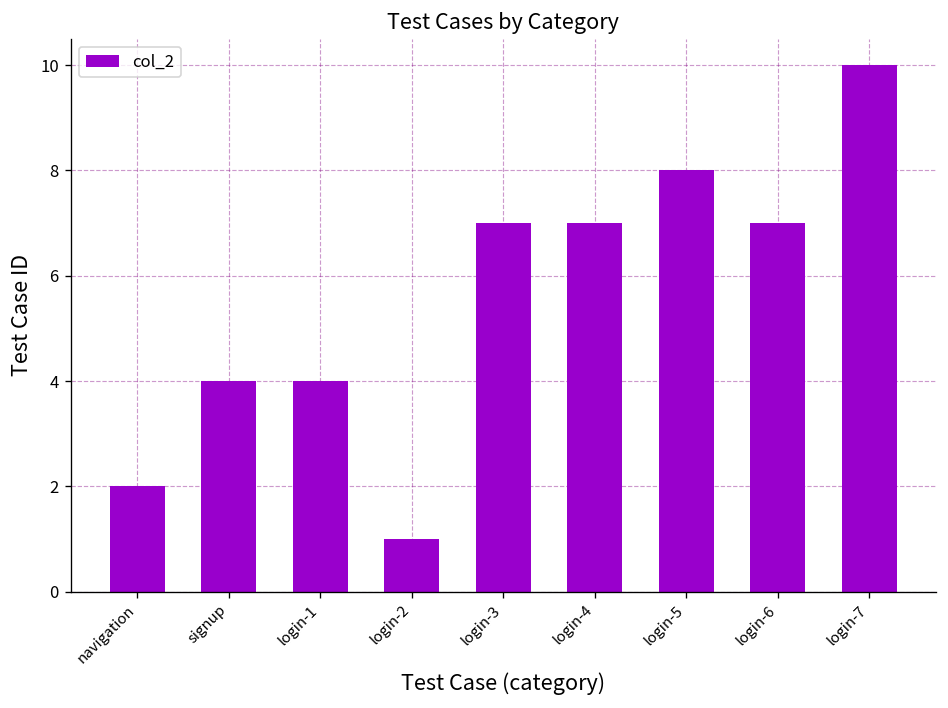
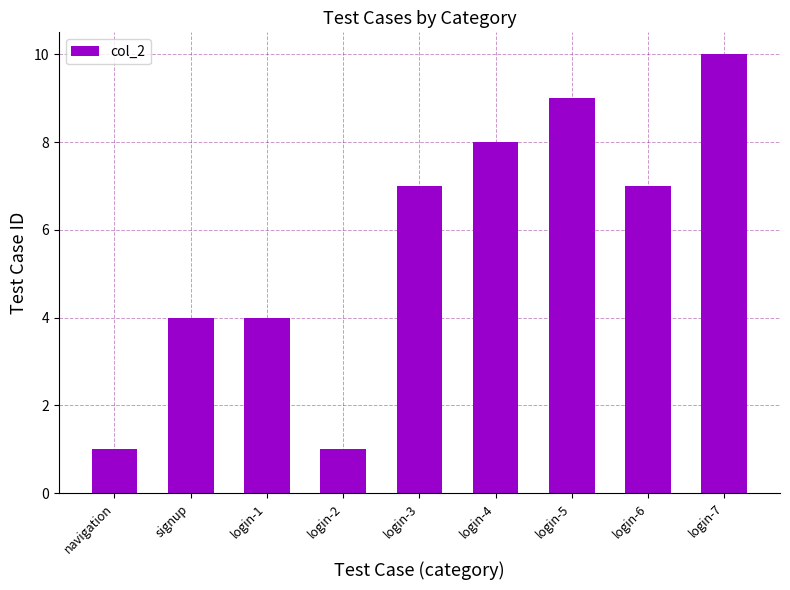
navigation: 2 -> 1
login-4: 7 -> 8
login-5: 8 -> 9
